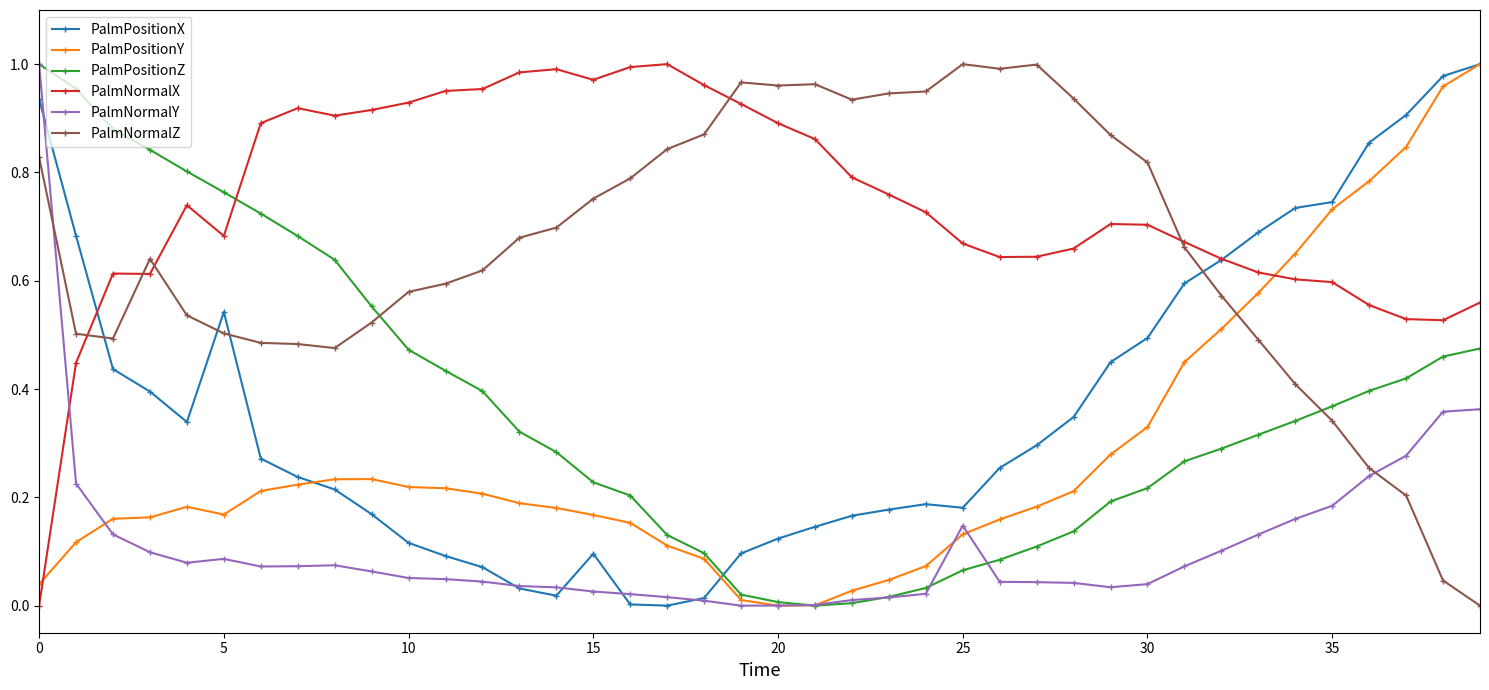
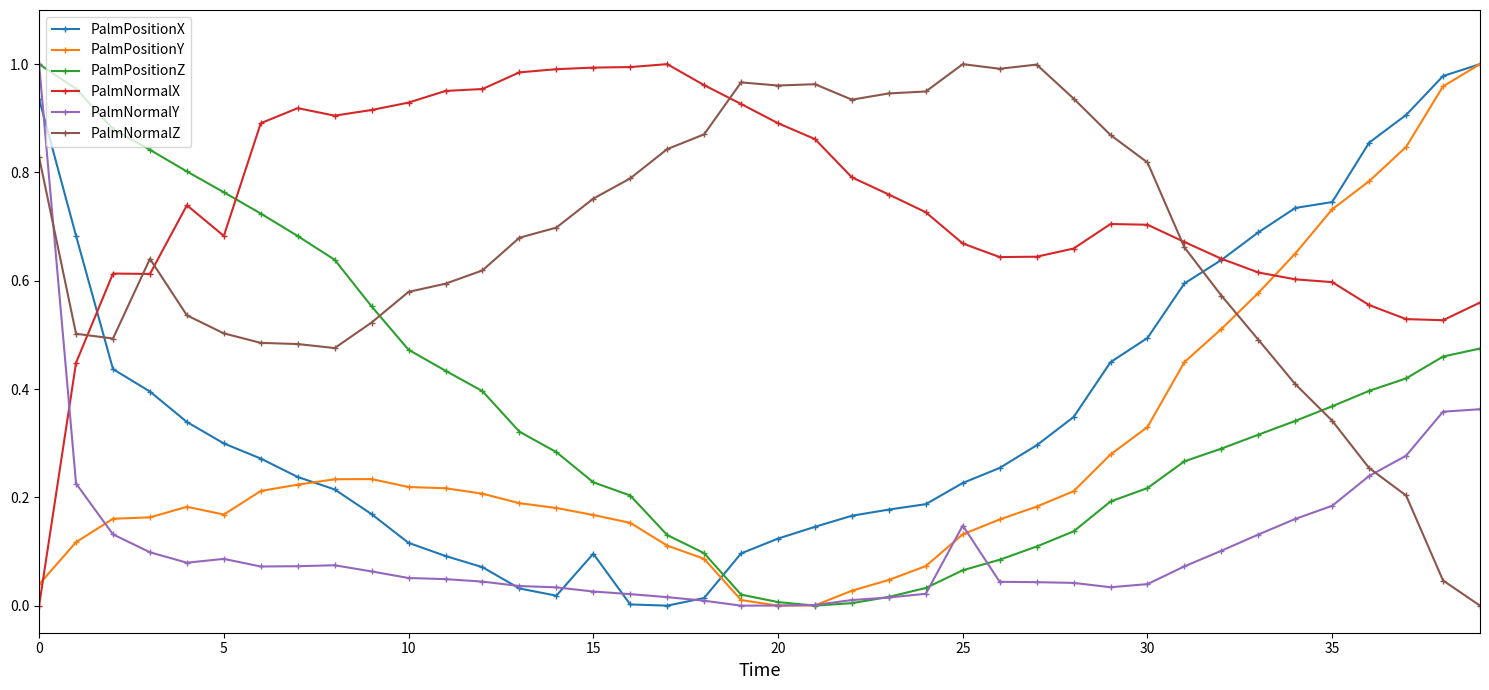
PalmPositionX, 5: 0.54 -> 0.30
PalmNormalX, 15: 0.97 -> 0.99
PalmPositionX, 25: 0.18 -> 0.23
